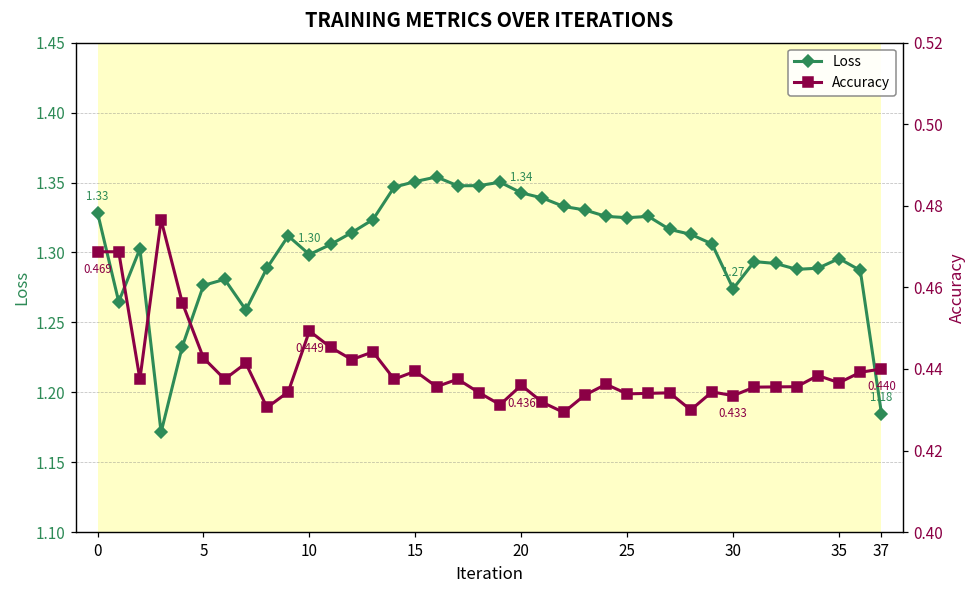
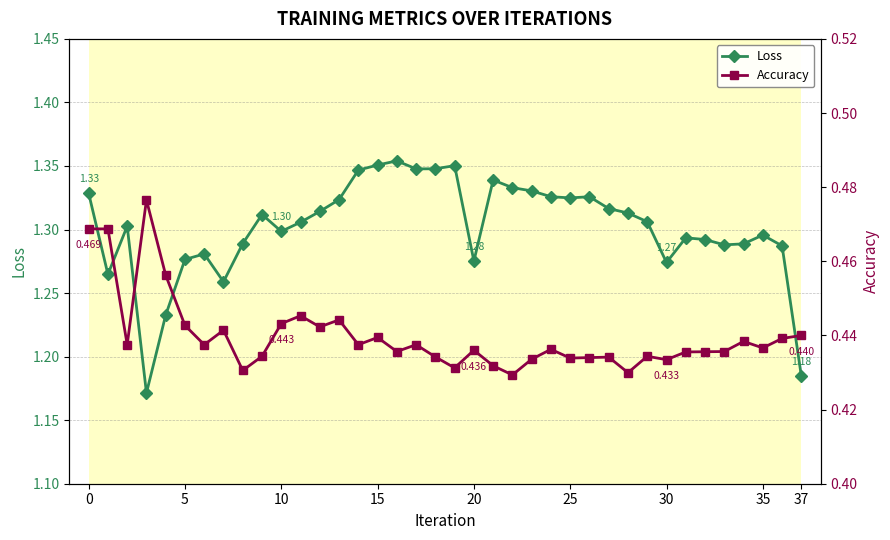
Loss, 20: 1.34 -> 1.28
Accuracy, 10: 0.449 -> 0.443
